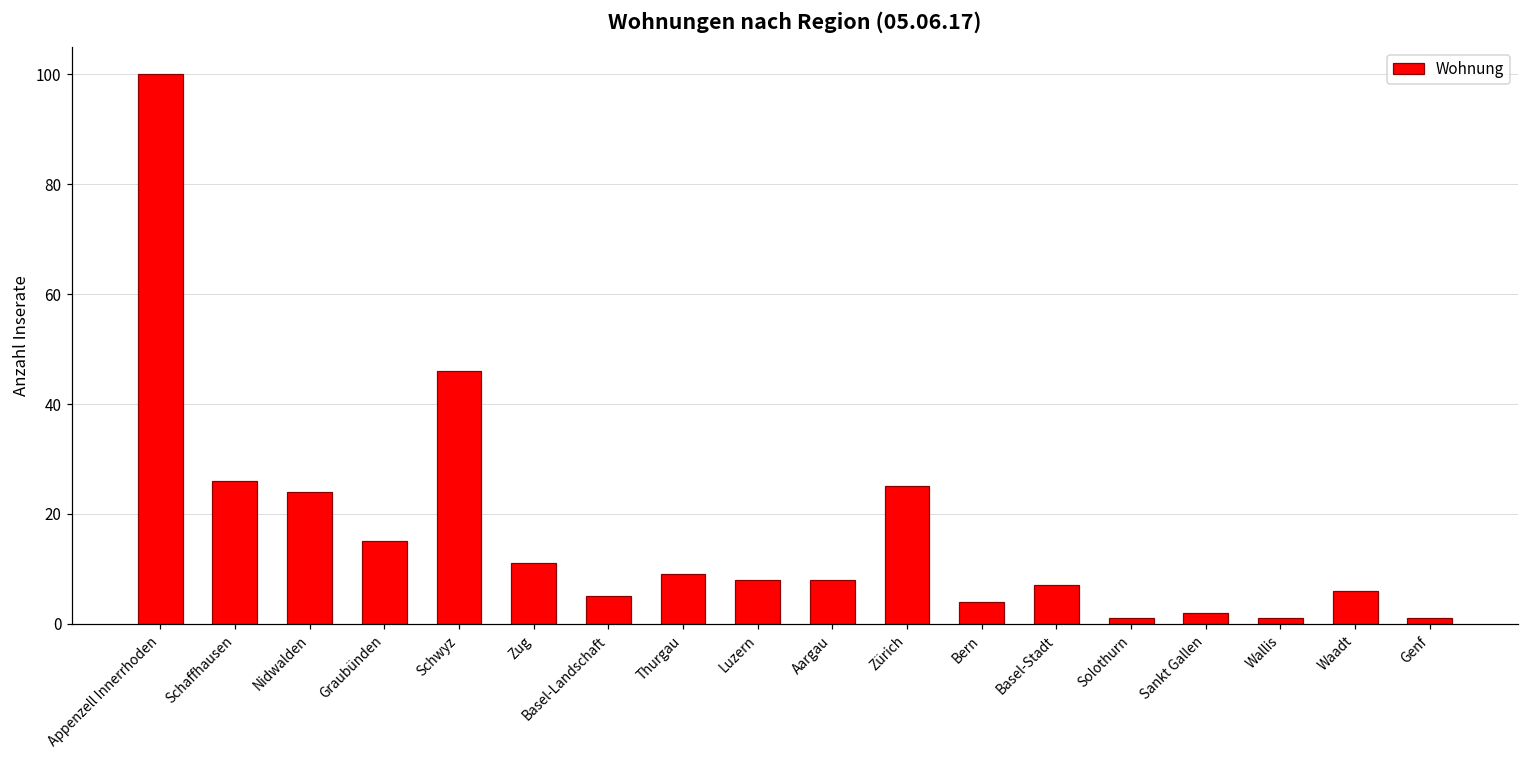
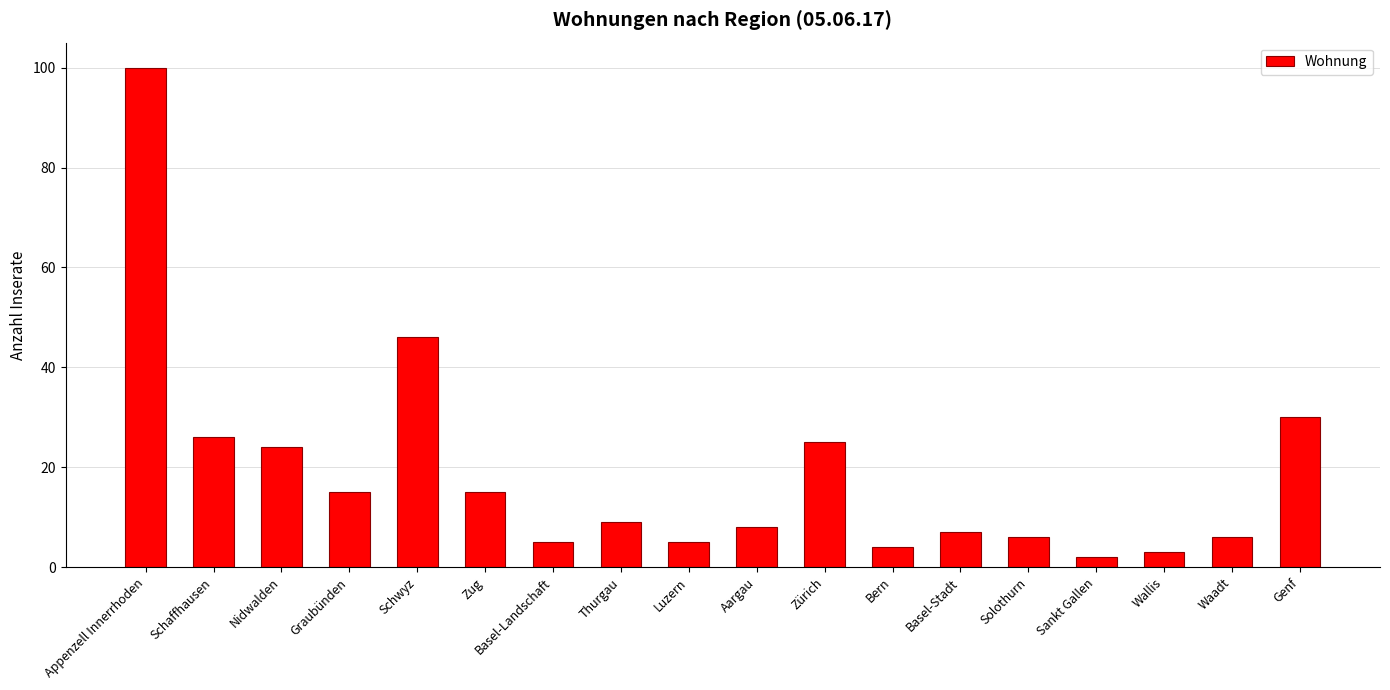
Zug: 11 -> 15
Luzern: 8 -> 5
Solothurn: 1 -> 6
Wallis: 1 -> 3
Genf: 1 -> 30
